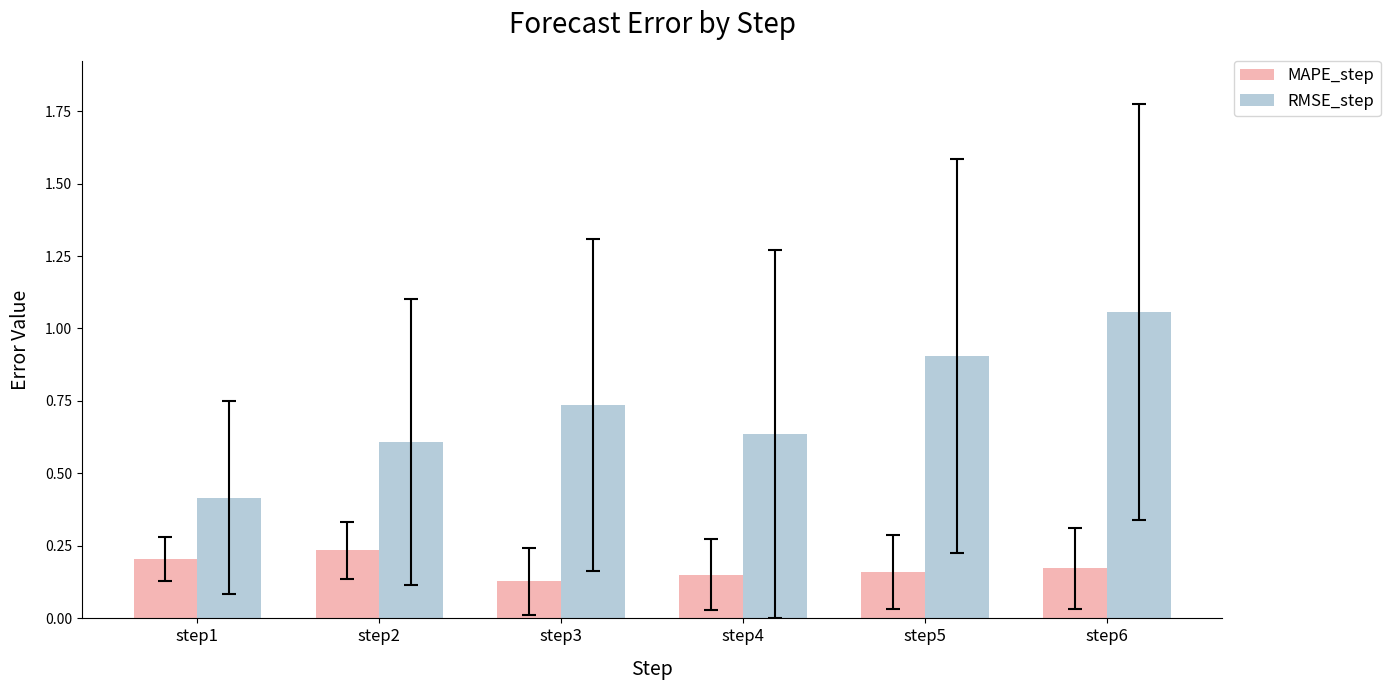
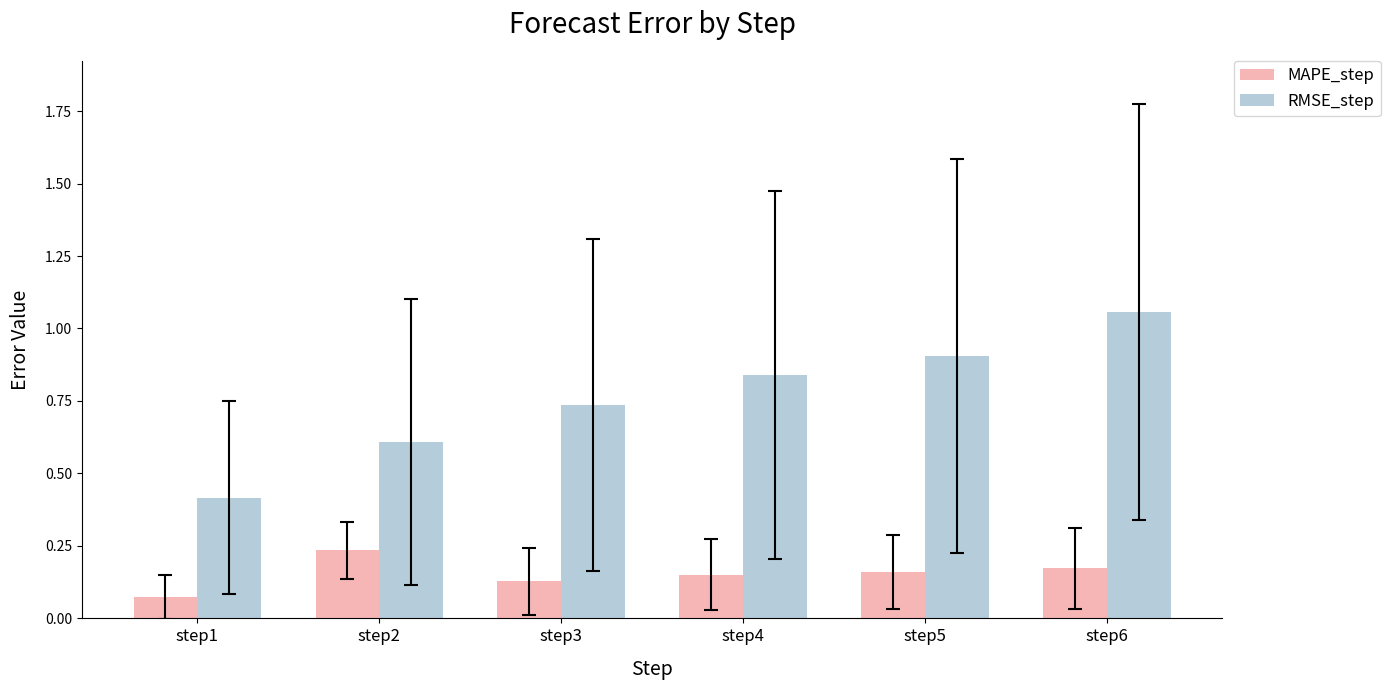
MAPE_step, step1: 0.21 -> 0.07
RMSE_step, step4: 0.64 -> 0.84
